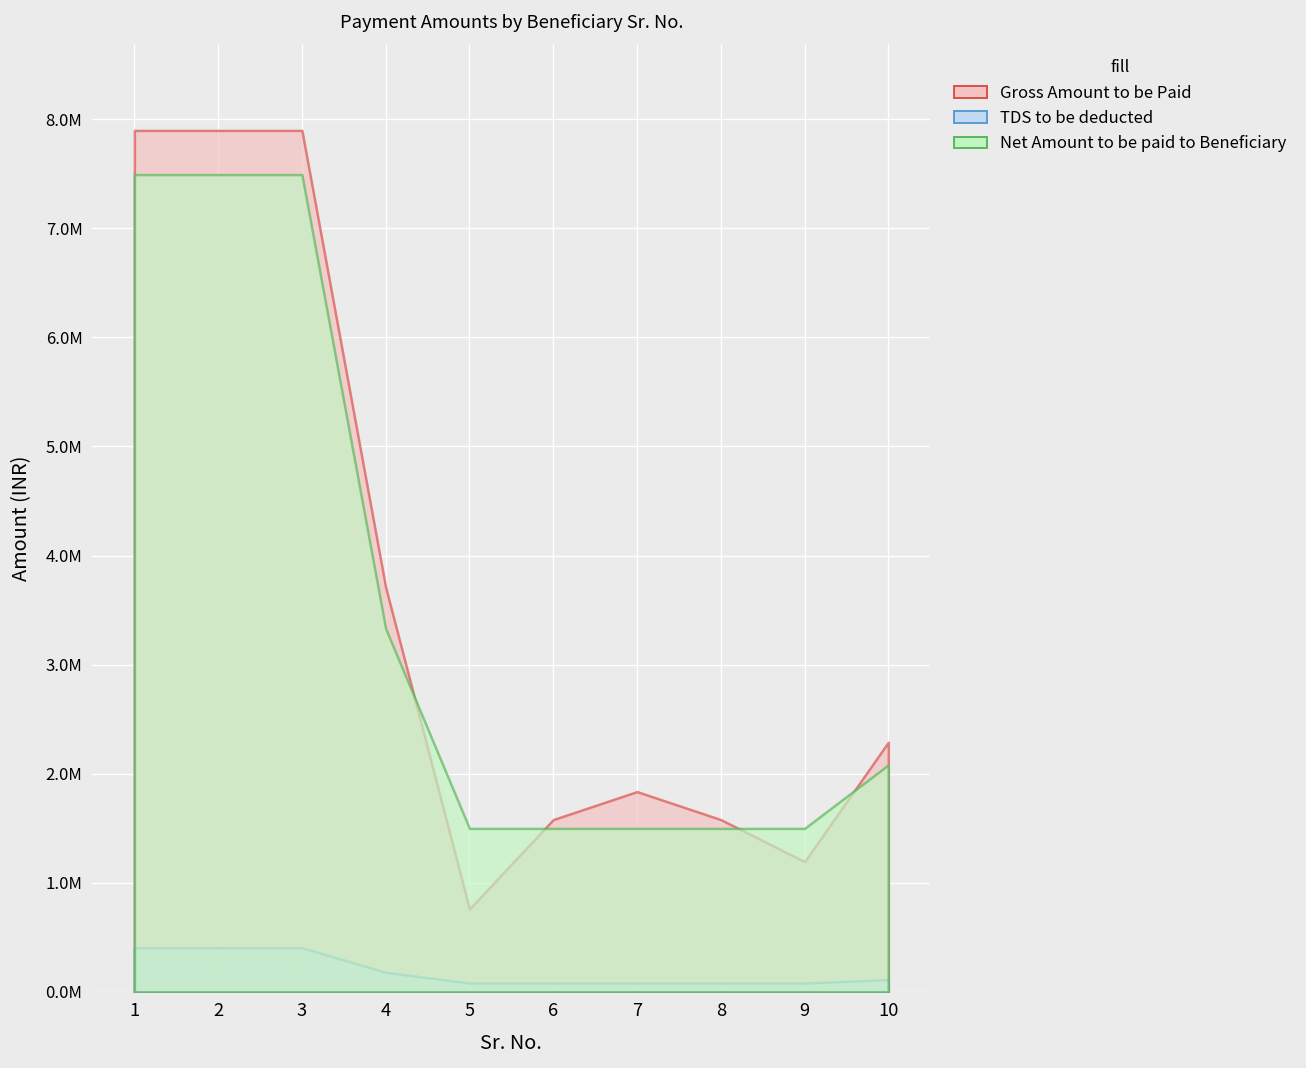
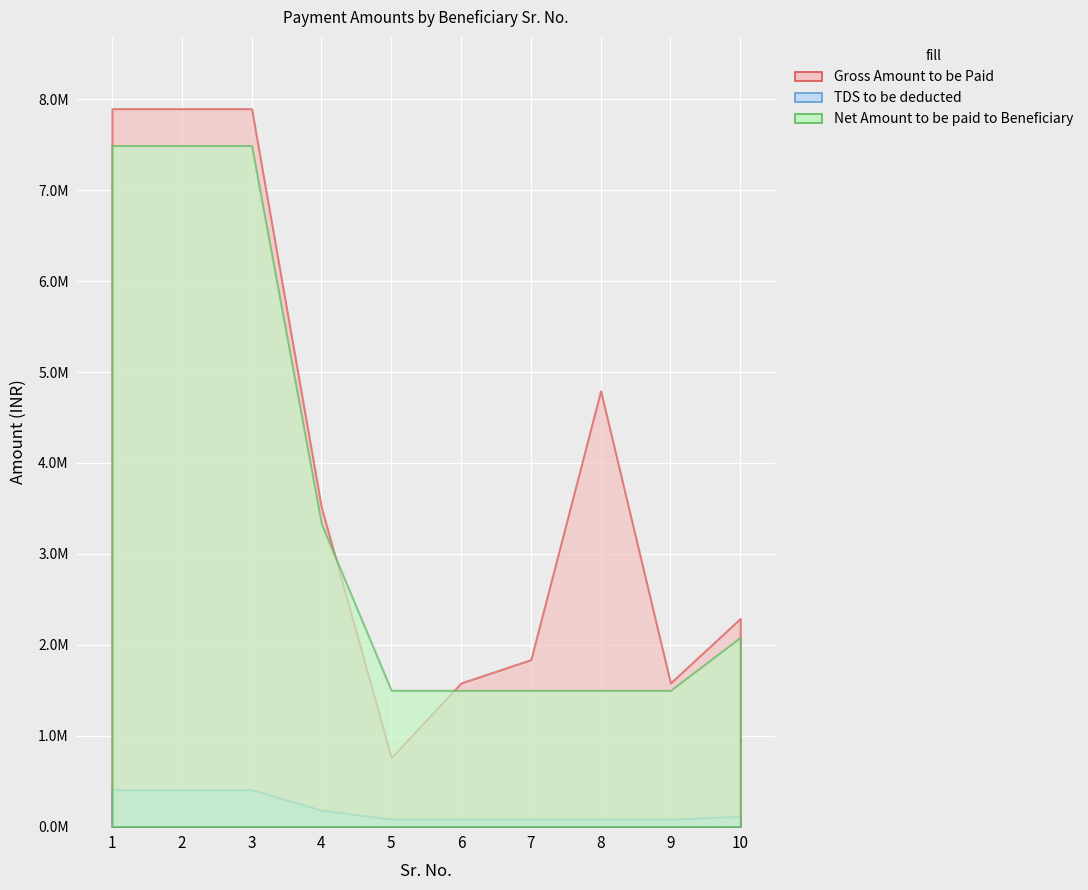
Gross Amount to be Paid, 4: 3700000 -> 3500000
Gross Amount to be Paid, 8: 1600000 -> 4800000
Gross Amount to be Paid, 9: 1200000 -> 1600000
